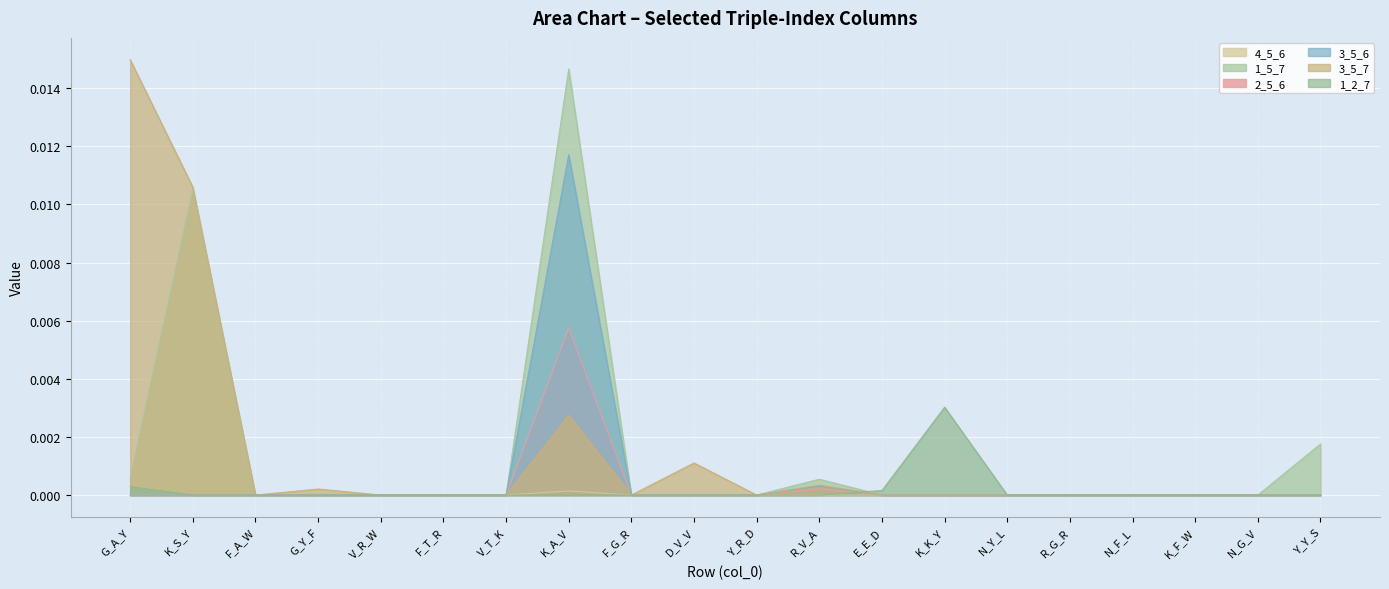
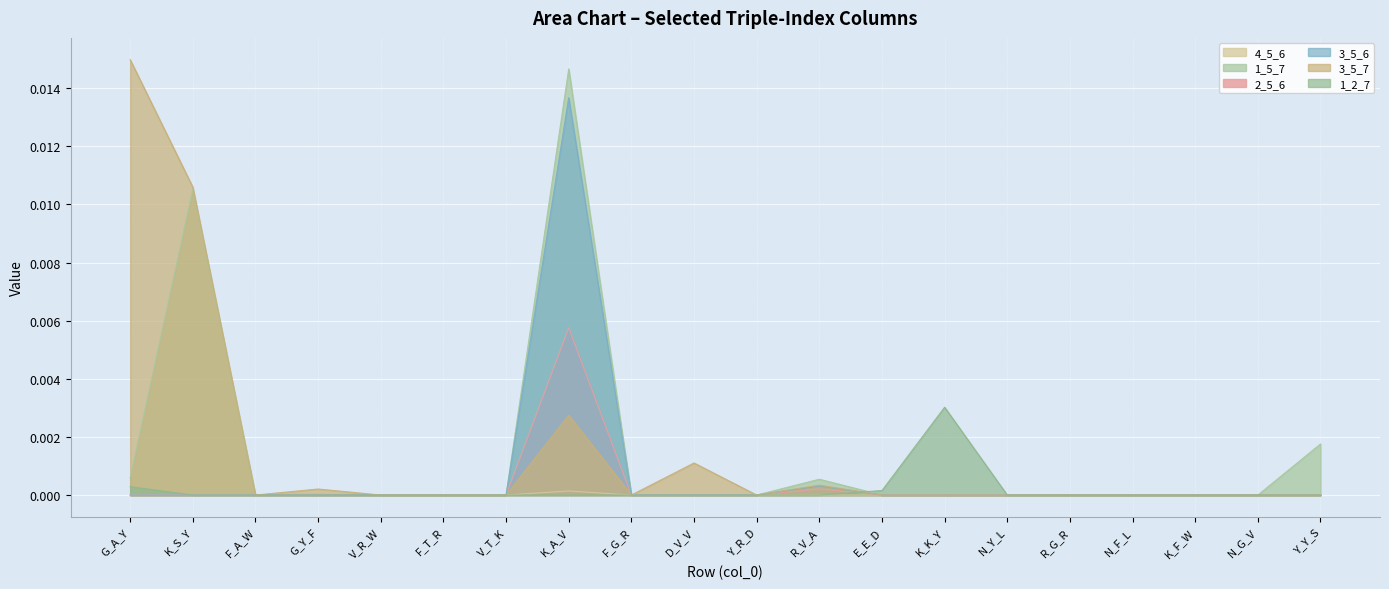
3_5_6, K_A_V: 0.0117 -> 0.0137
